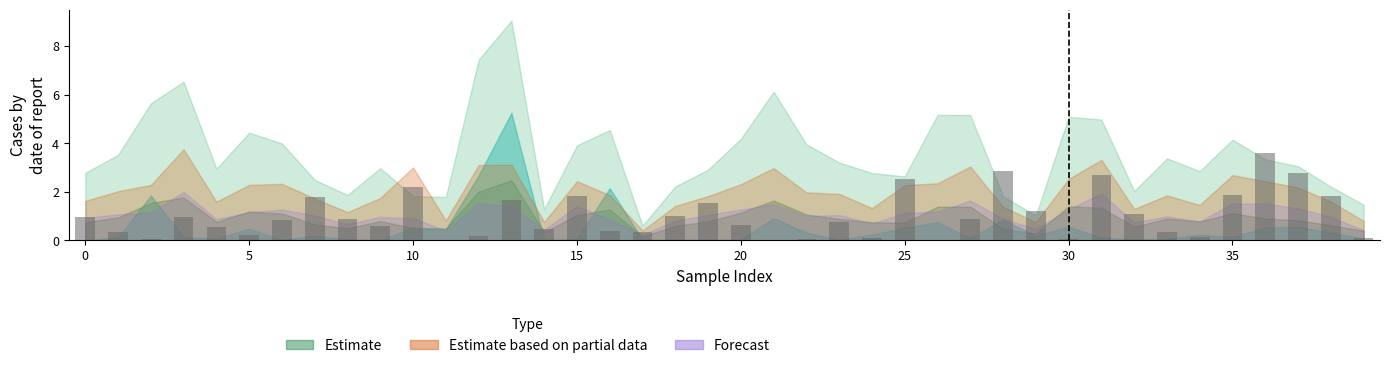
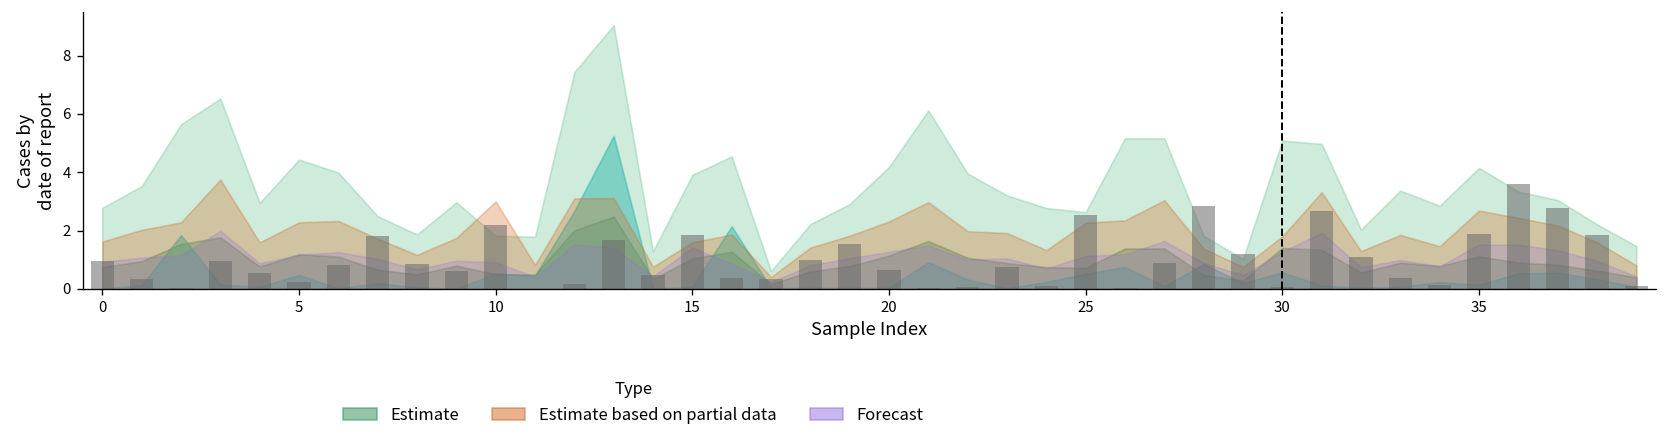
Estimate based on partial data, 15: 2.4 -> 1.6
Estimate based on partial data, 30: 2.5 -> 1.8
